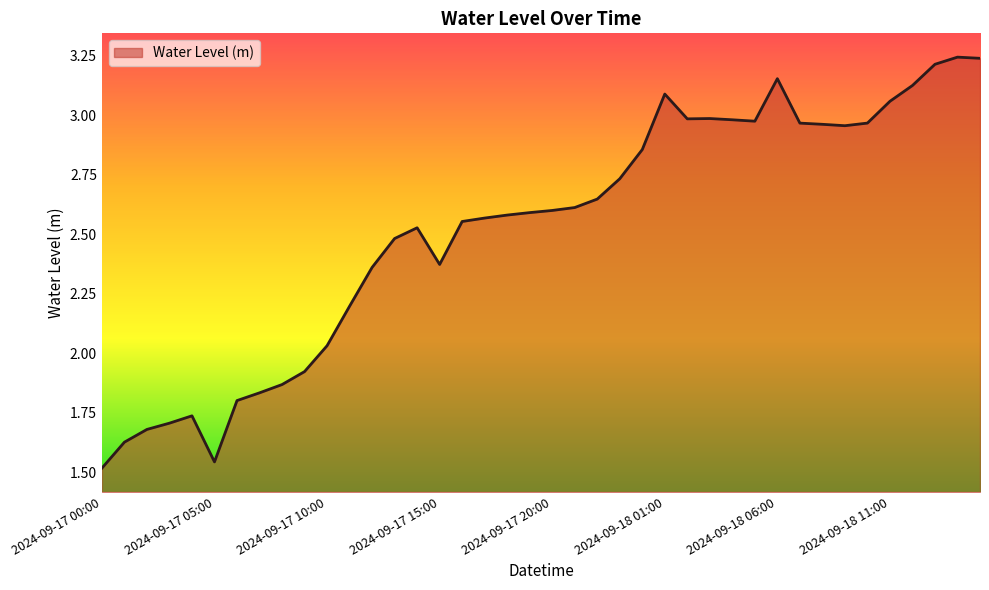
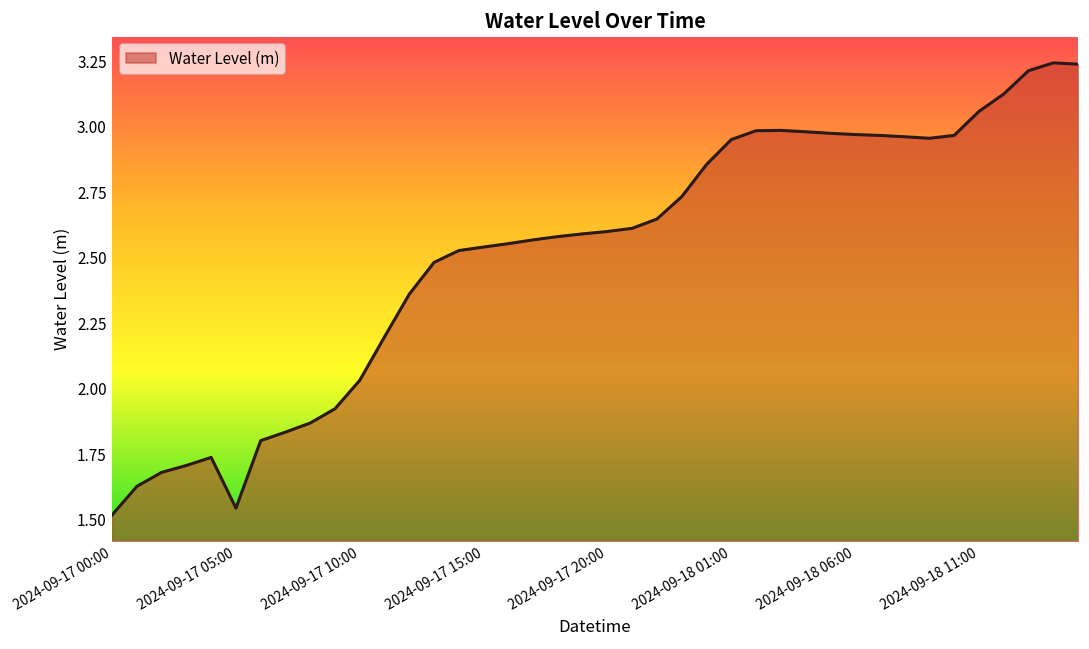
2024-09-17 15:00: 2.37 -> 2.54
2024-09-18 01:00: 3.09 -> 2.95
2024-09-18 06:00: 3.15 -> 2.97
